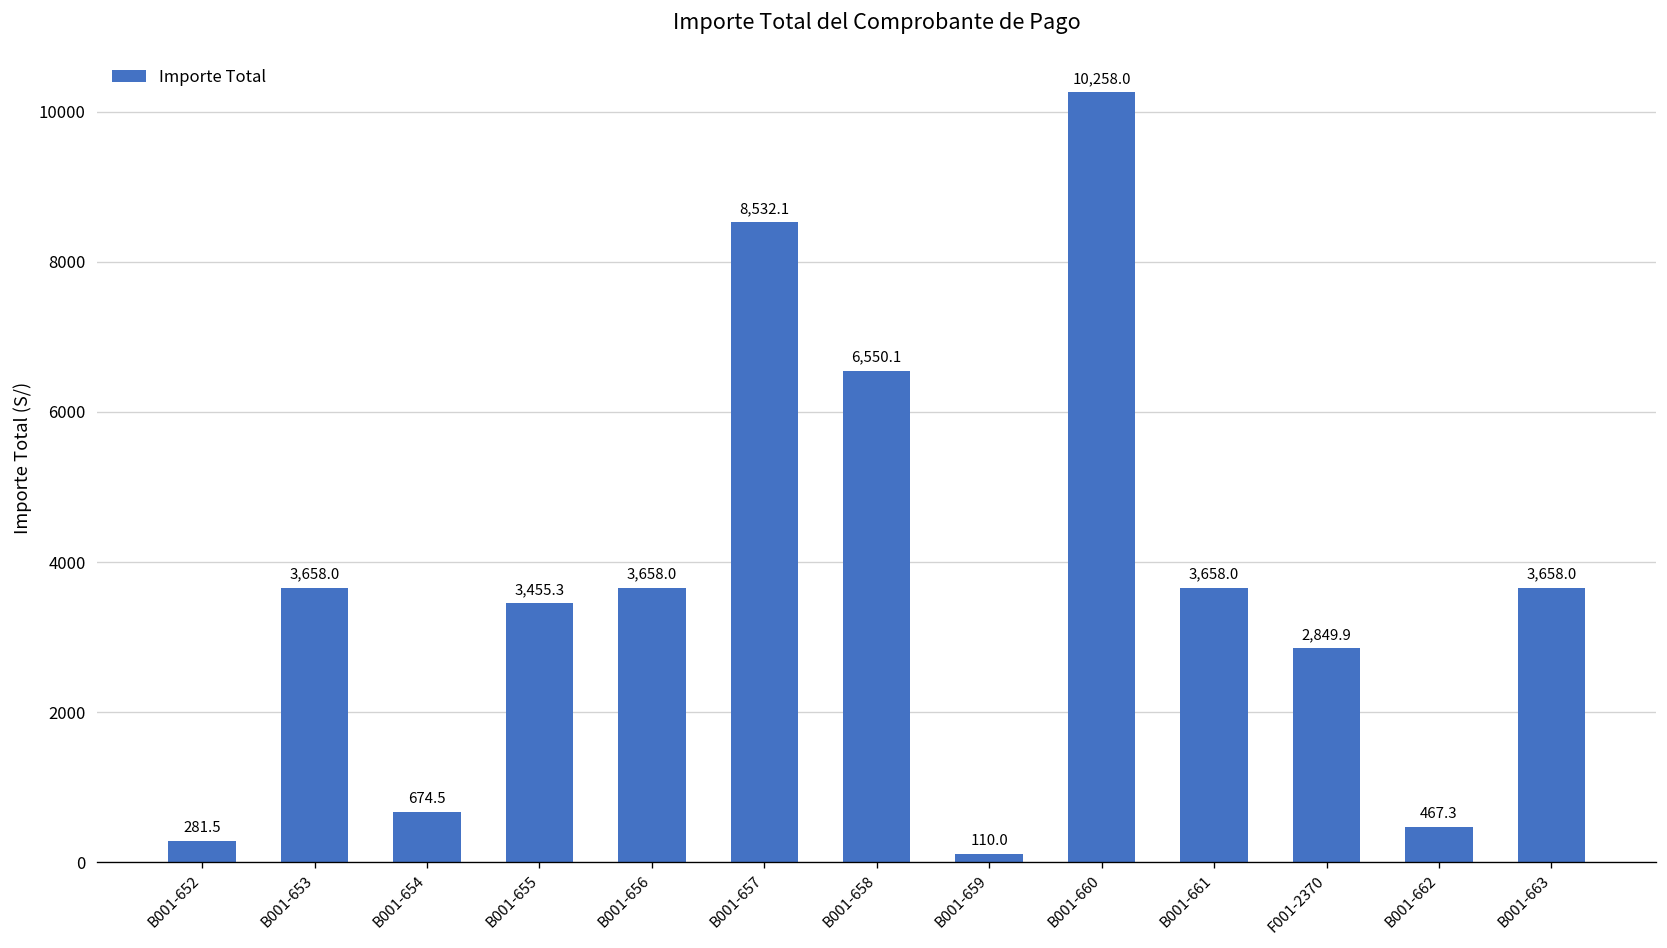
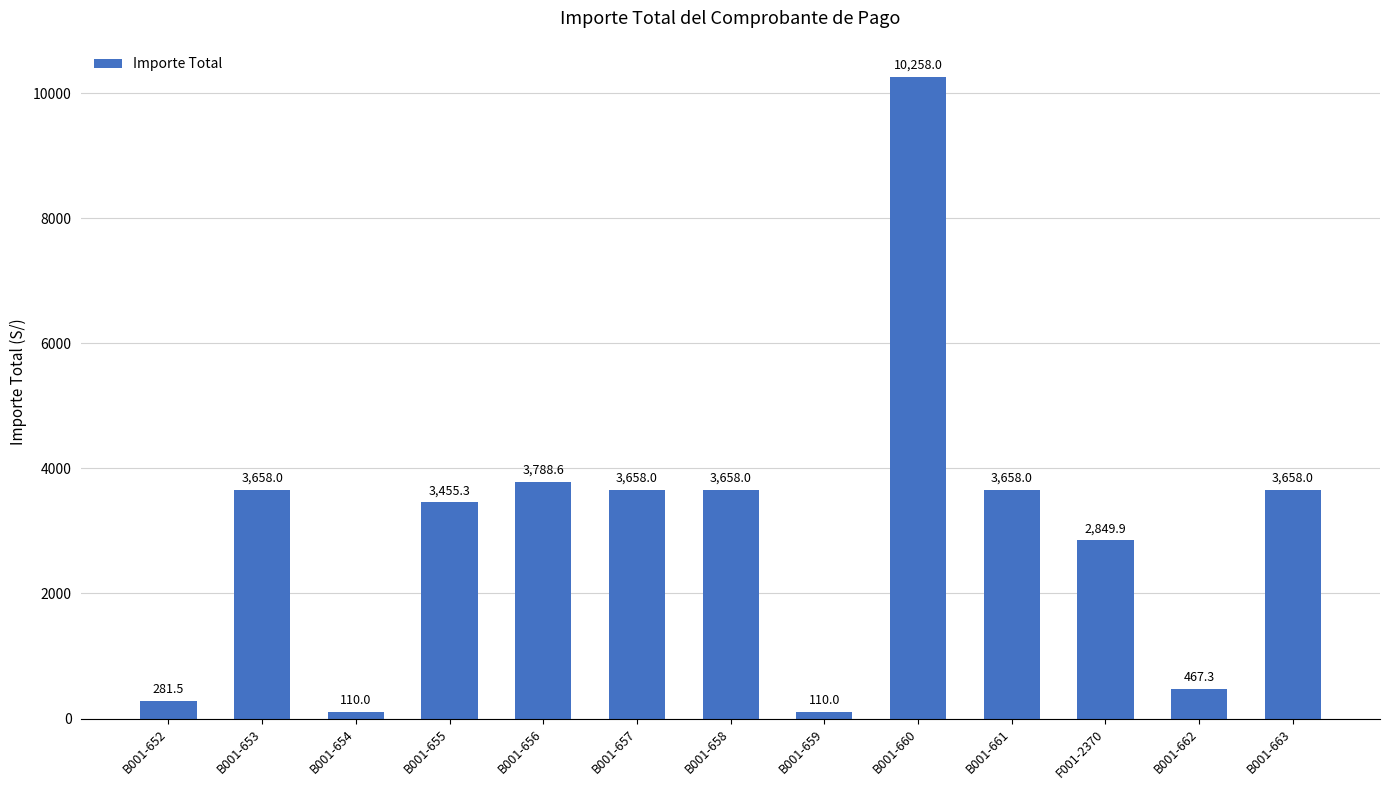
B001-654: 674.5 -> 110.0
B001-656: 3,658.0 -> 3,788.6
B001-657: 8,532.1 -> 3,658.0
B001-658: 6,550.1 -> 3,658.0
